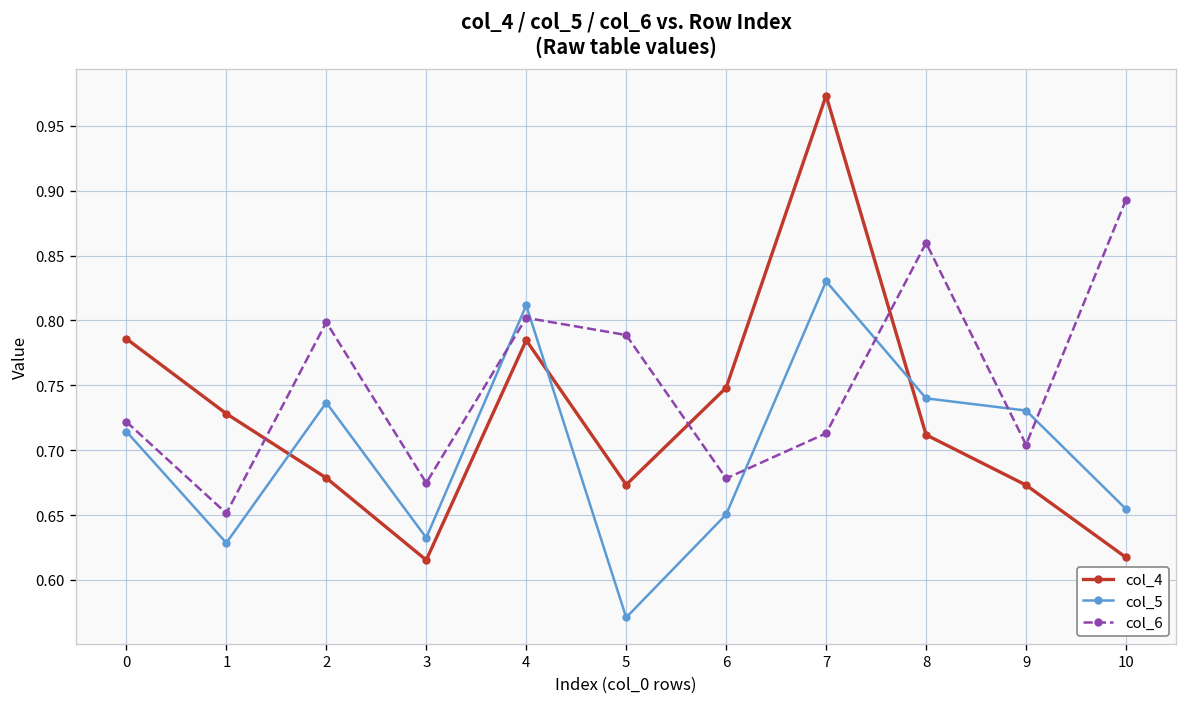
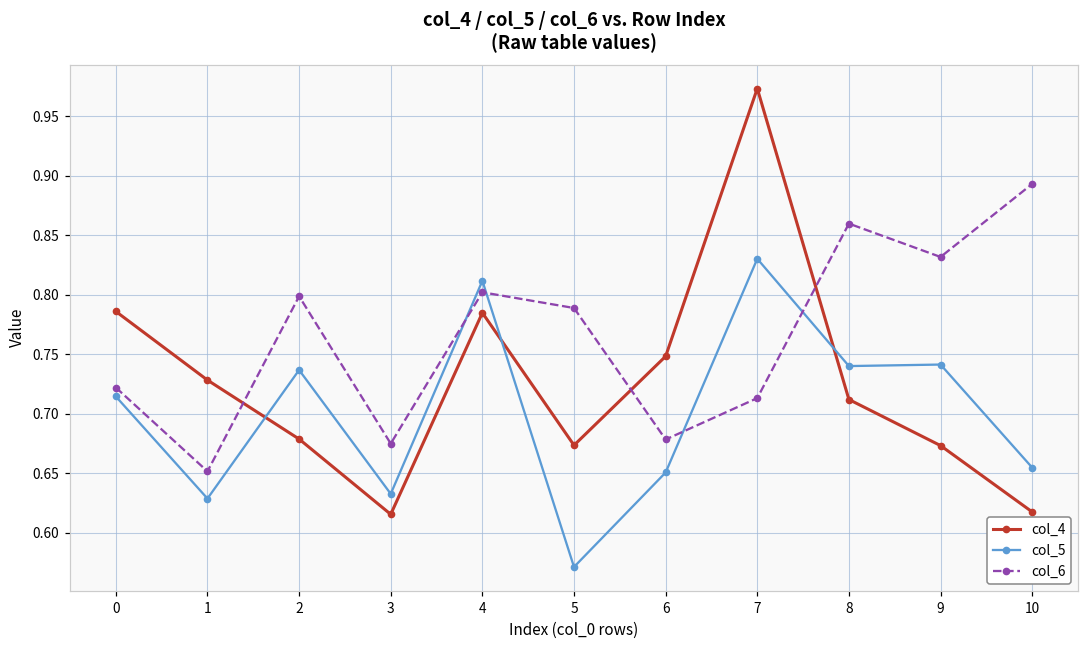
col_5, 9: 0.731 -> 0.741
col_6, 9: 0.704 -> 0.832
